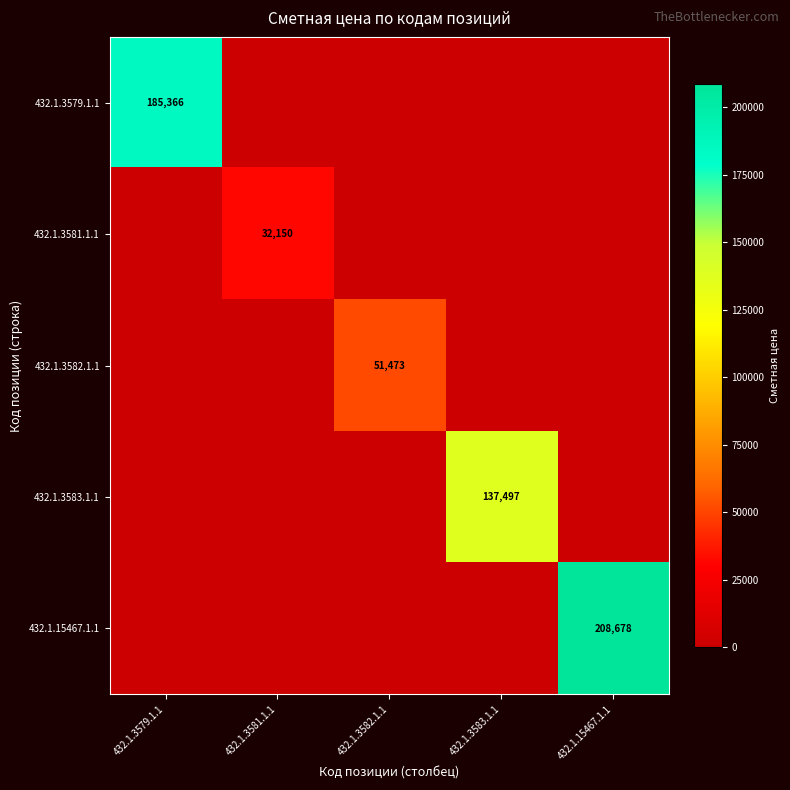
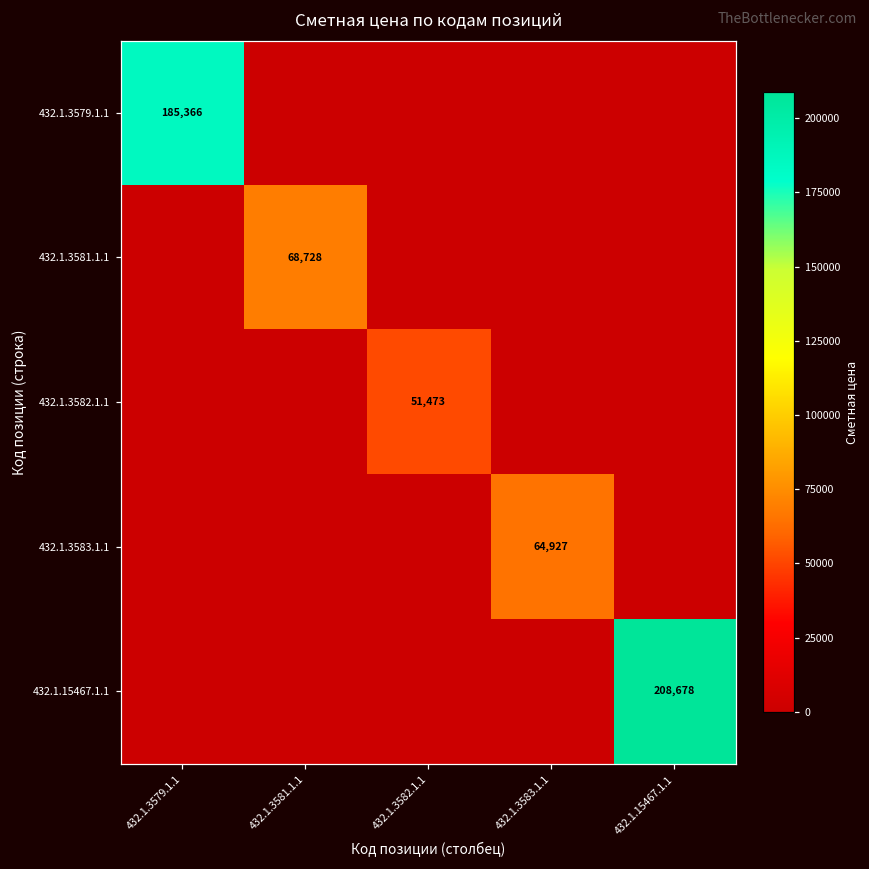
432.1.3581.1.1, 432.1.3581.1.1: 32,150 -> 68,728
432.1.3583.1.1, 432.1.3583.1.1: 137,497 -> 64,927
